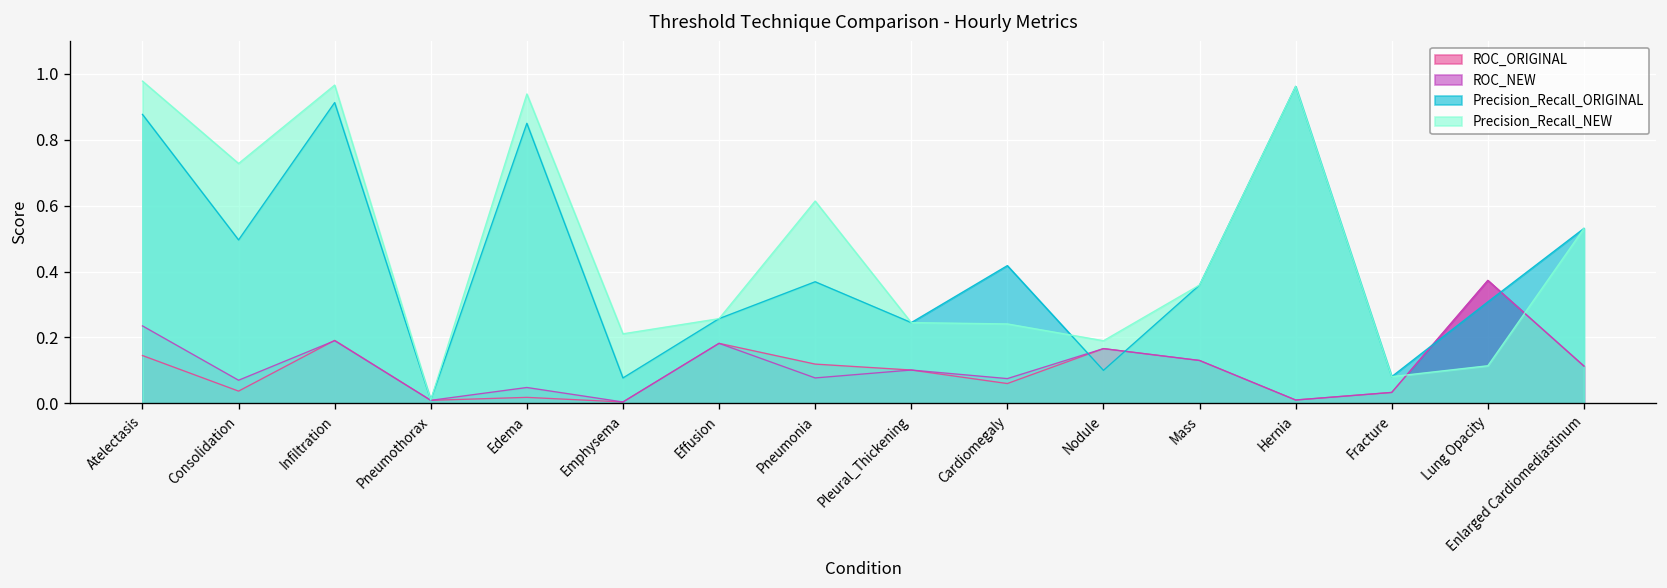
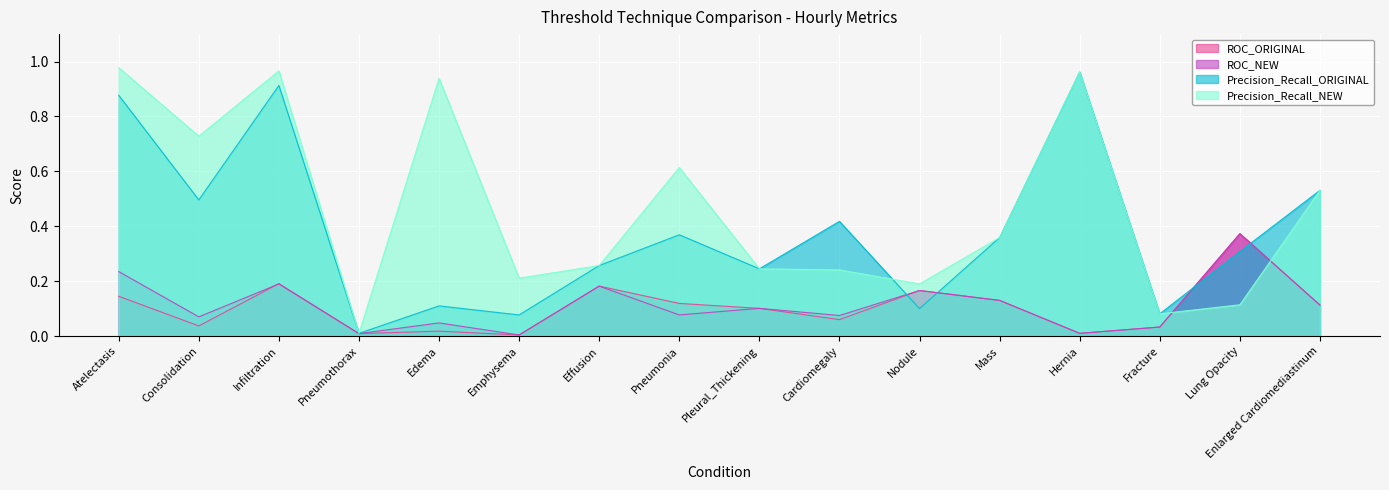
Precision_Recall_ORIGINAL, Edema: 0.85 -> 0.11
